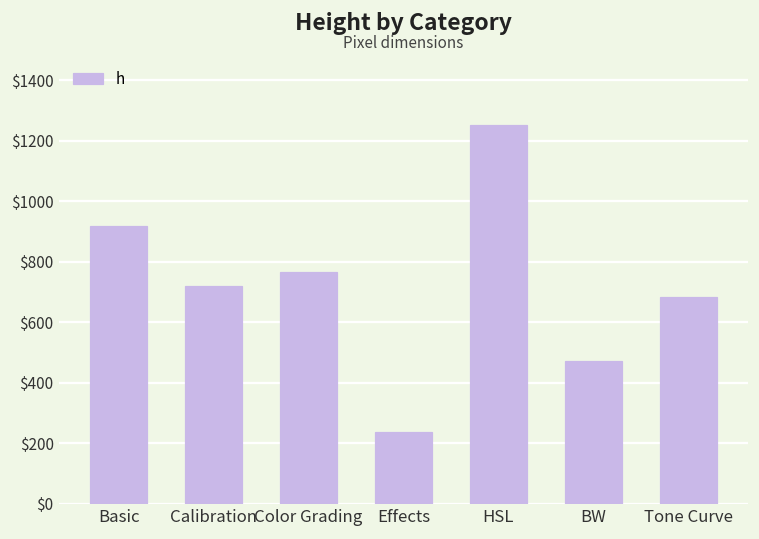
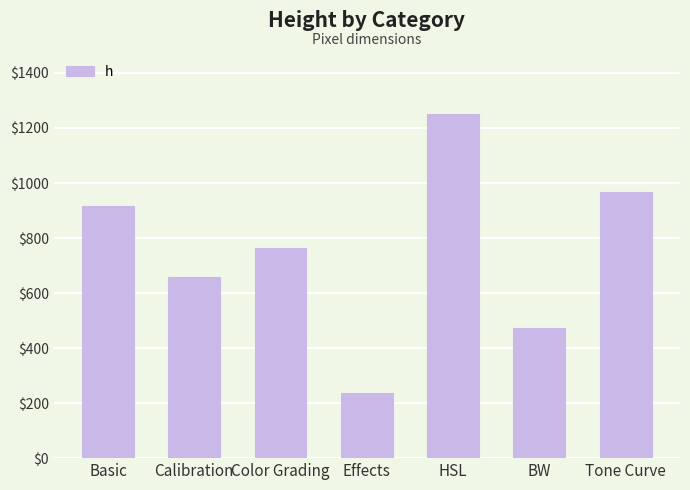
Calibration: $720 -> $660
Tone Curve: $680 -> $970
